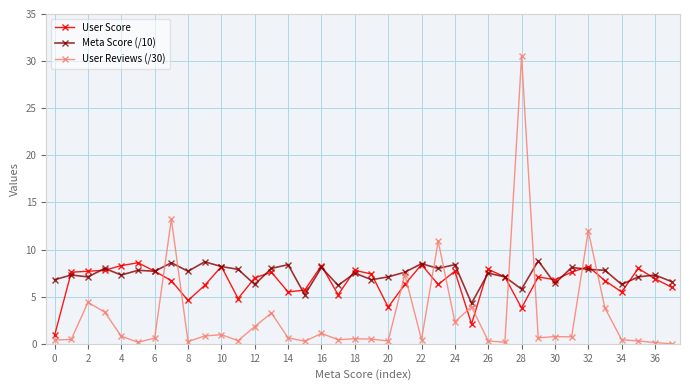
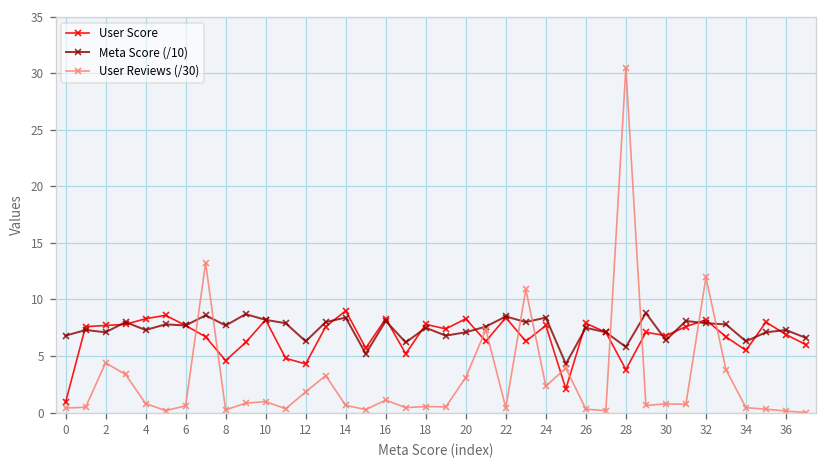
User Score, 12: 7 -> 4
User Score, 14: 6 -> 9
User Score, 20: 4 -> 8
User Reviews (/30), 20: 0 -> 3
